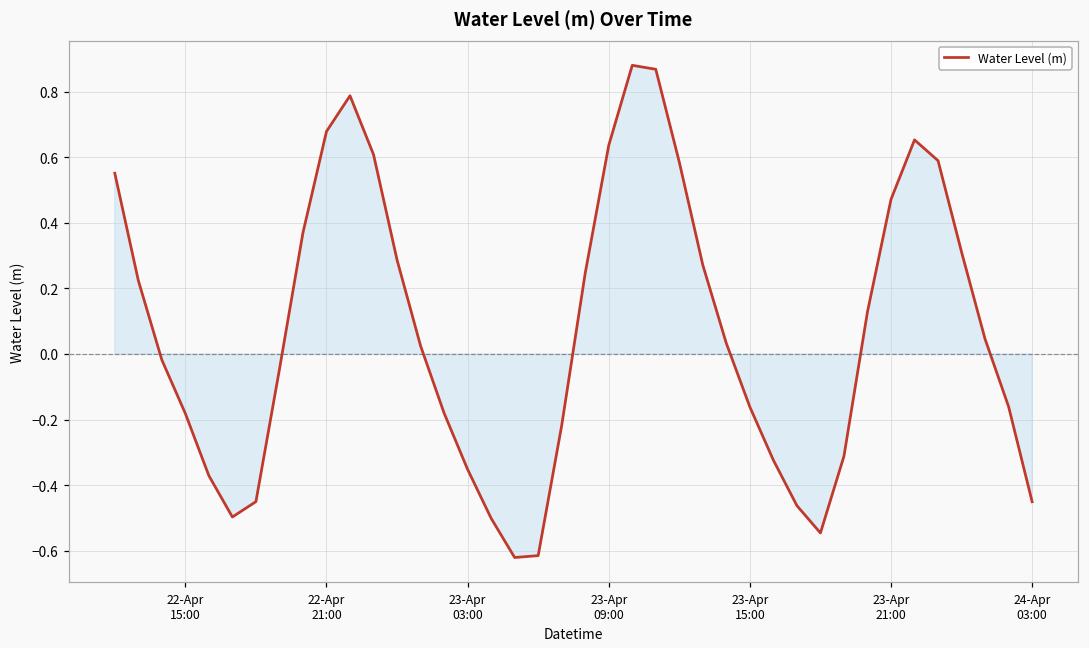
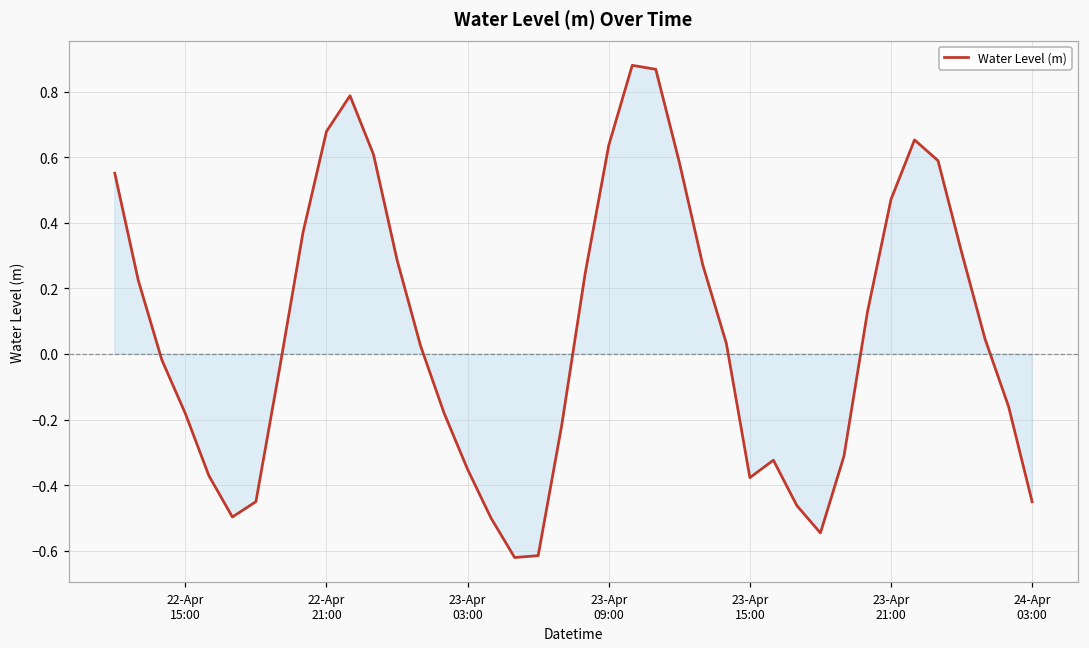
23-Apr 15:00: -0.16 -> -0.38
